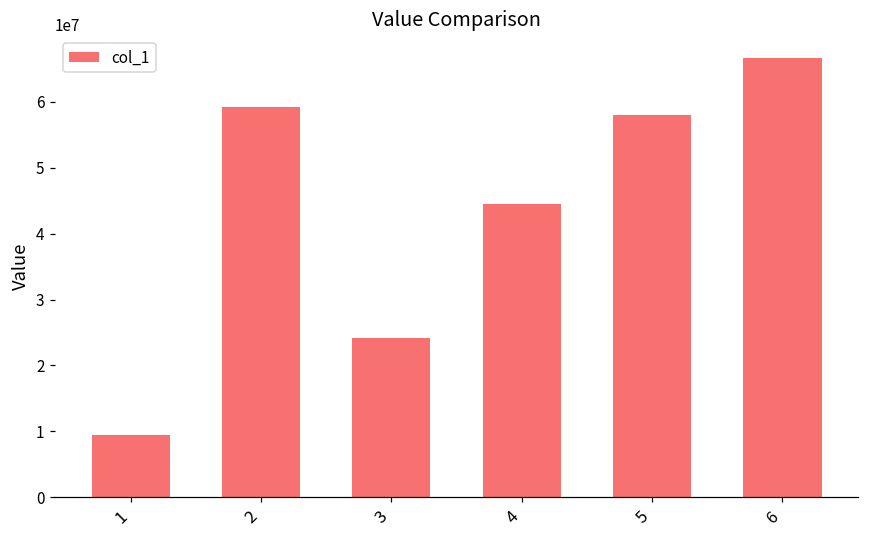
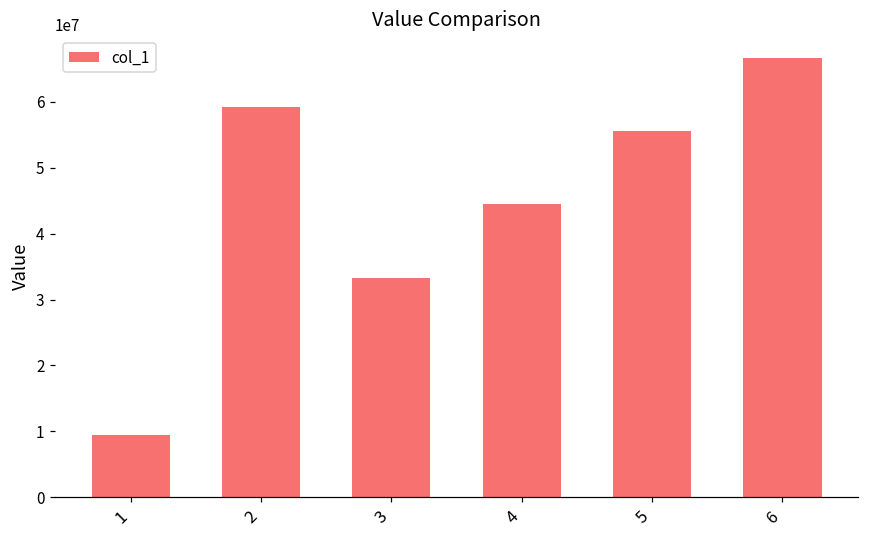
3: 24000000 -> 33000000
5: 58000000 -> 56000000
